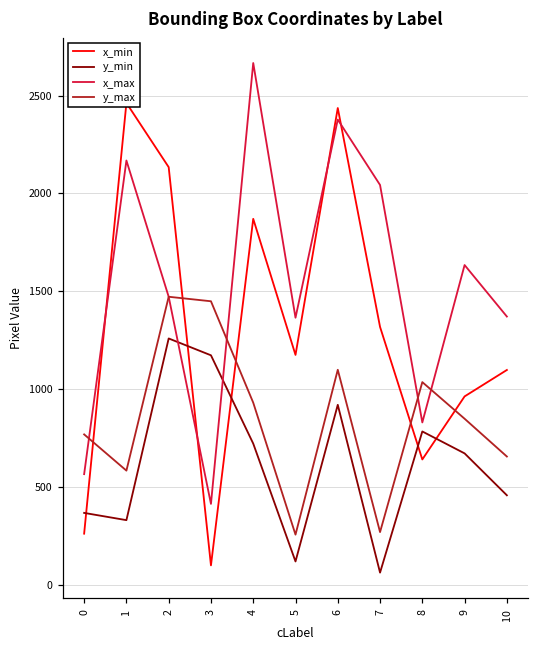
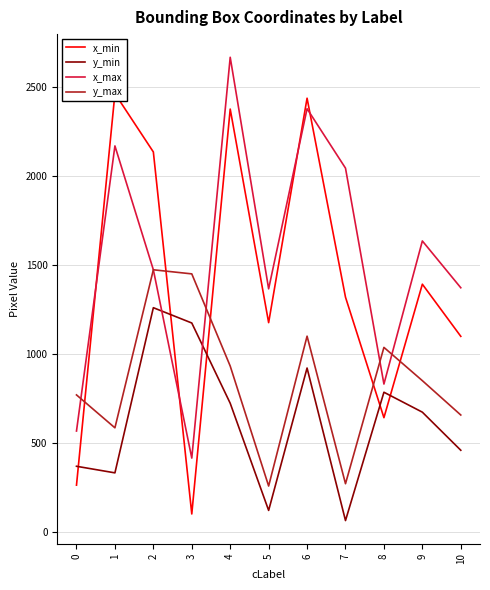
x_min, 4: 1870 -> 2380
x_min, 9: 960 -> 1390
